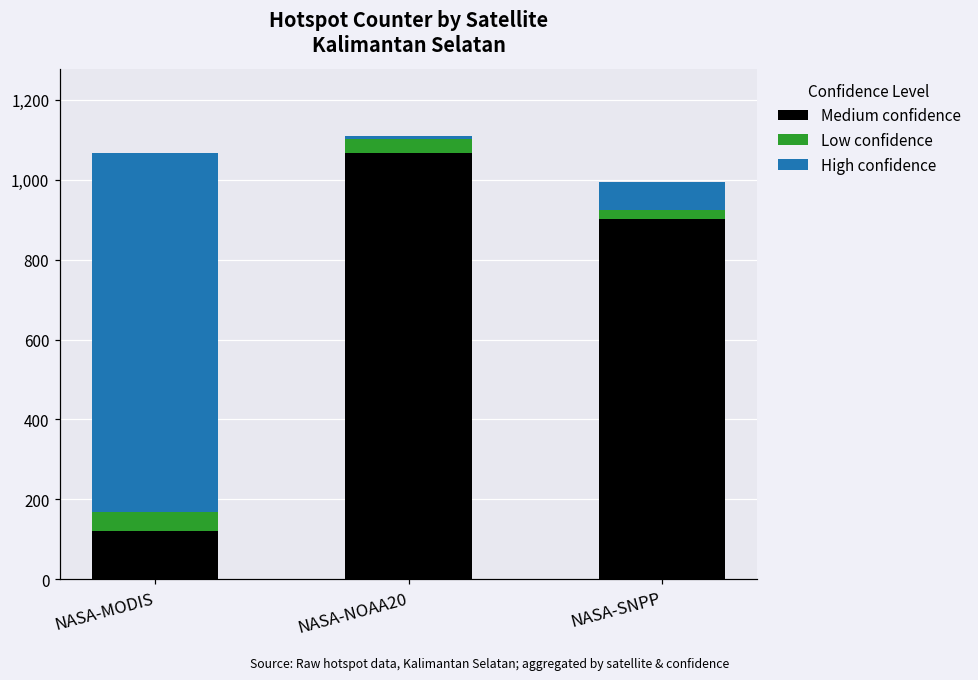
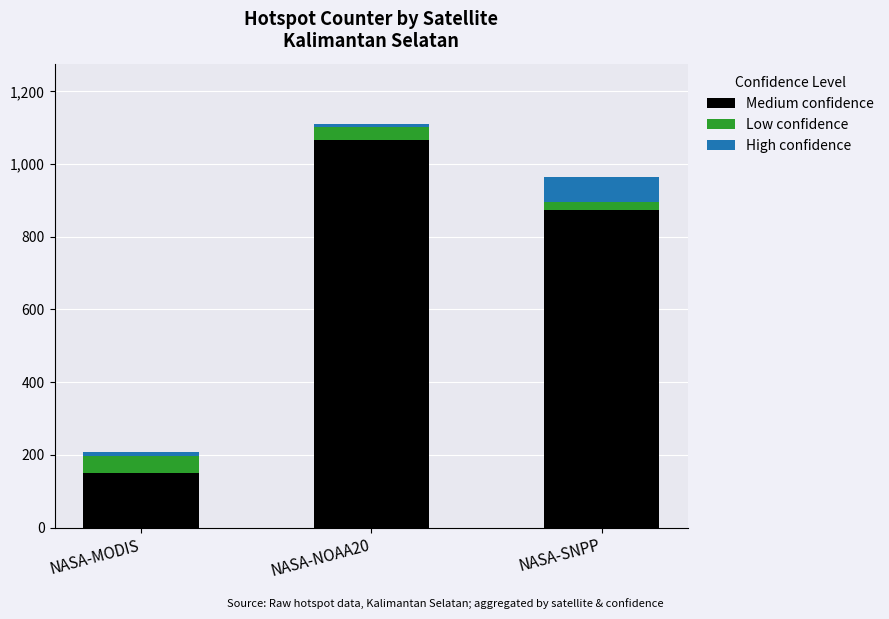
Medium confidence, NASA-MODIS: 120 -> 150
High confidence, NASA-MODIS: 900 -> 10
Medium confidence, NASA-SNPP: 900 -> 870
